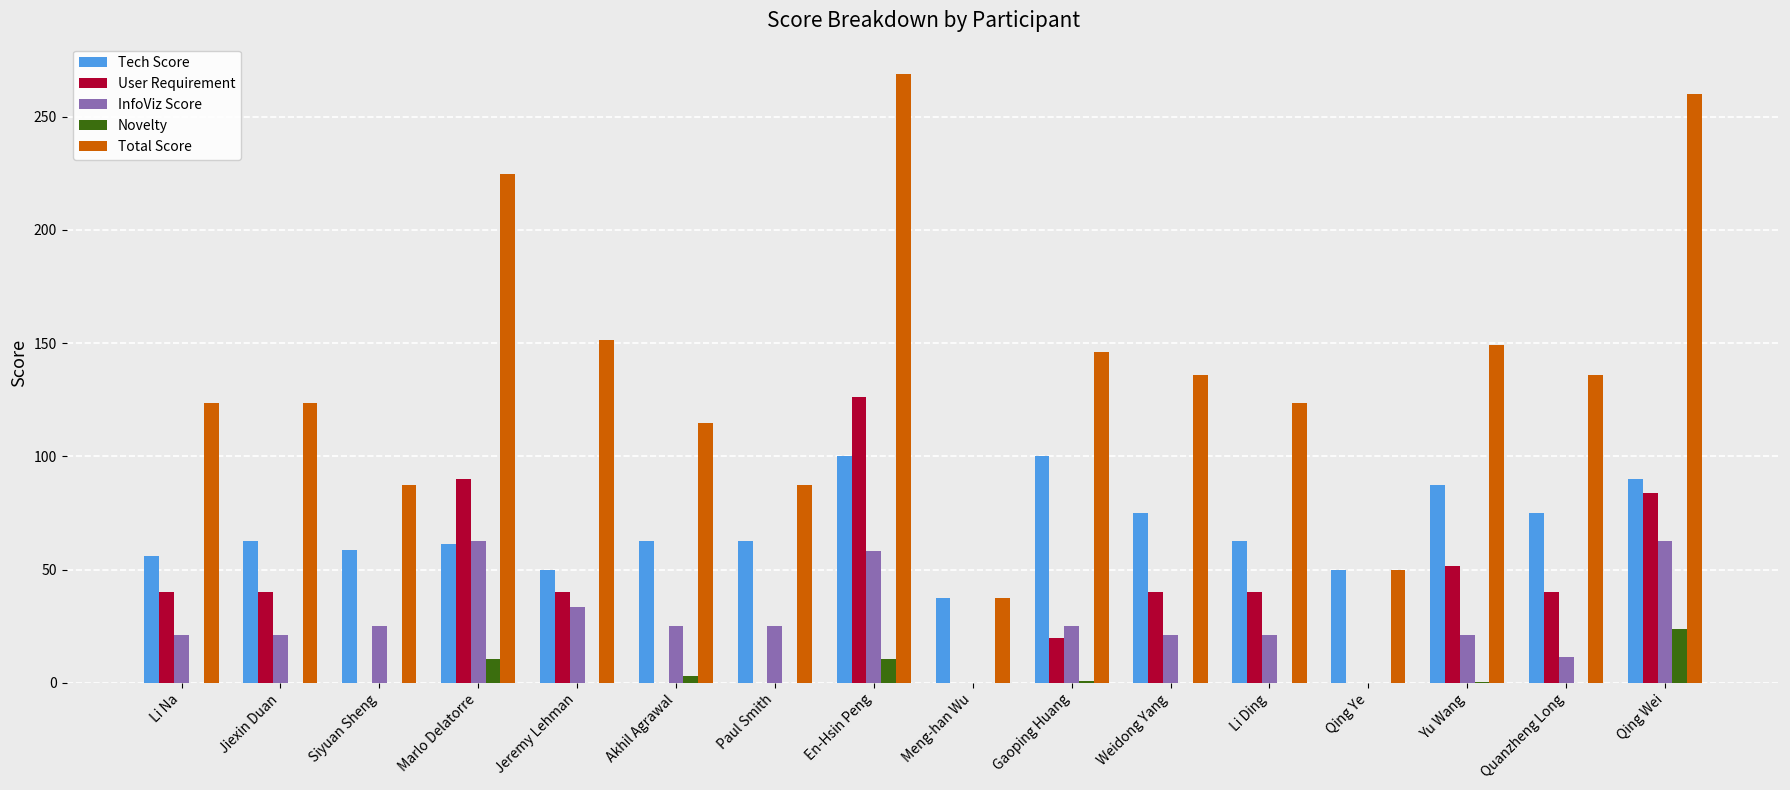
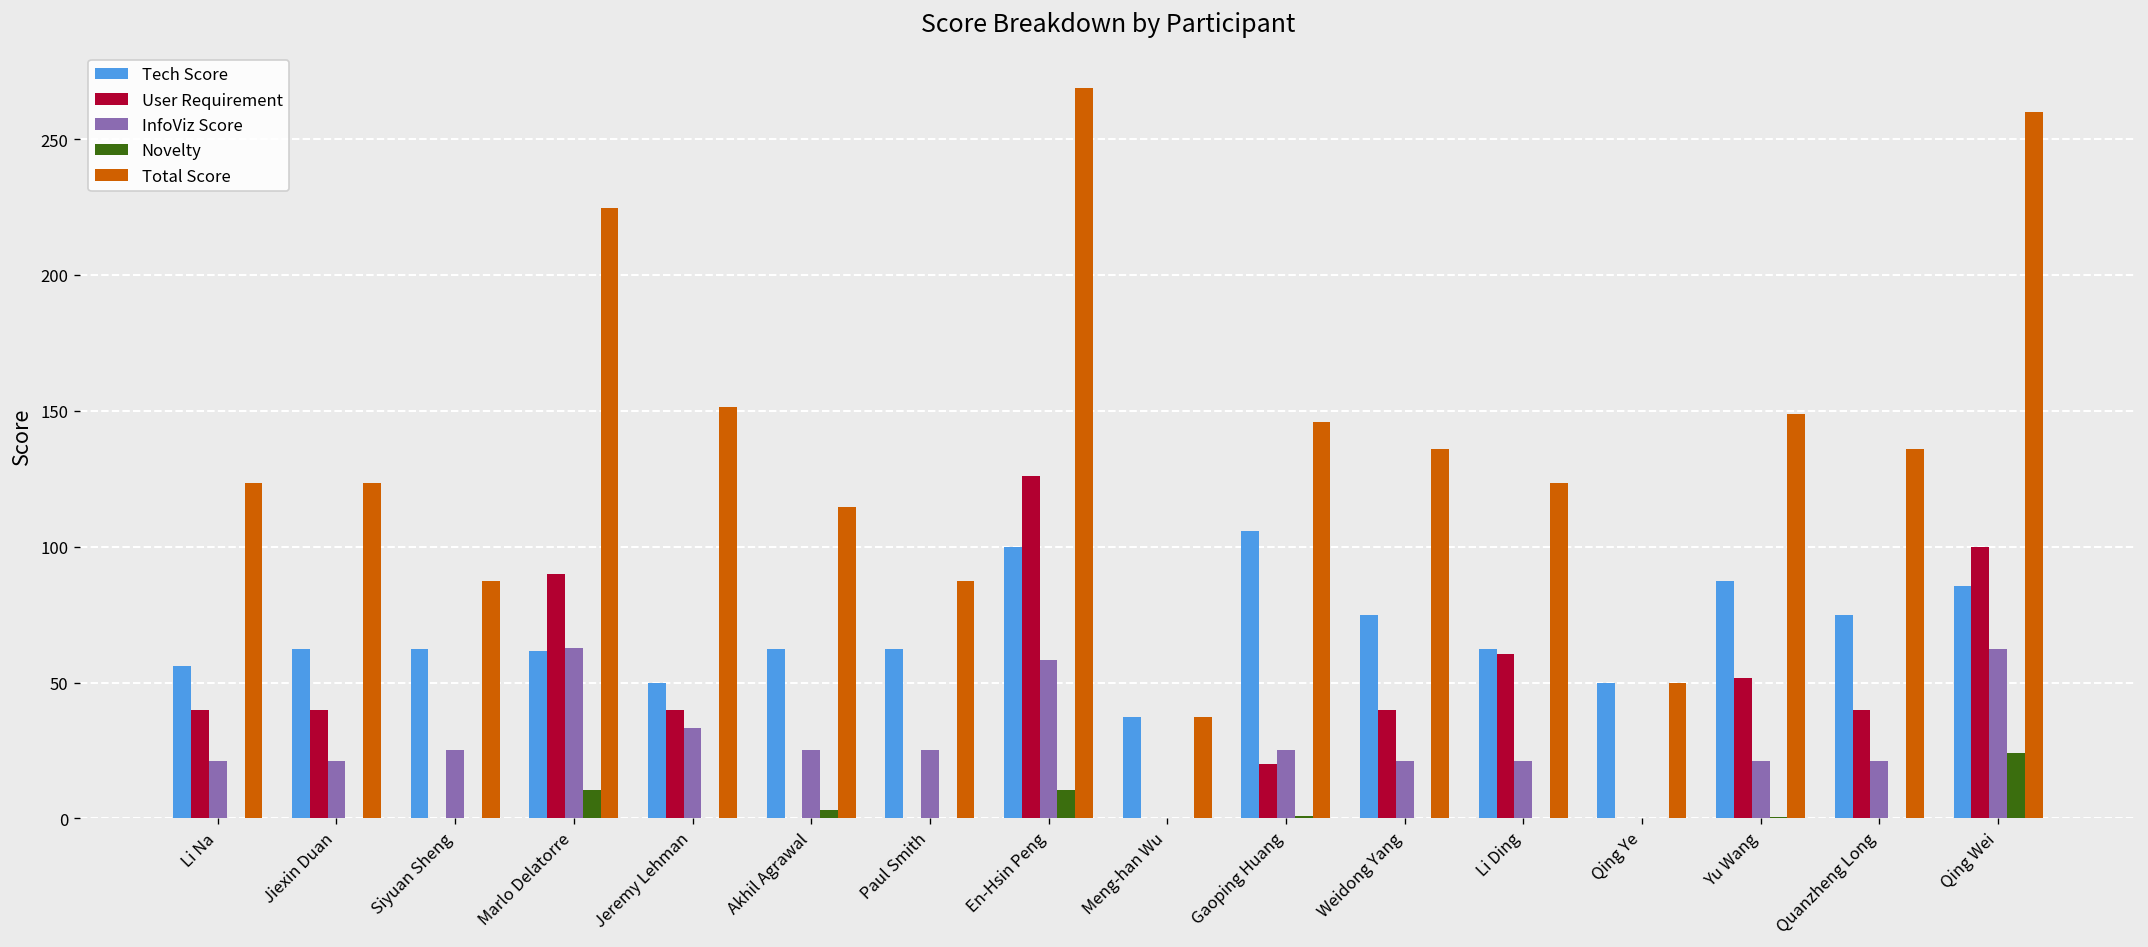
Tech Score, Siyuan Sheng: 59 -> 63
Tech Score, Gaoping Huang: 100 -> 106
User Requirement, Li Ding: 40 -> 60
InfoViz Score, Quanzheng Long: 11 -> 21
Tech Score, Qing Wei: 90 -> 86
User Requirement, Qing Wei: 84 -> 100
